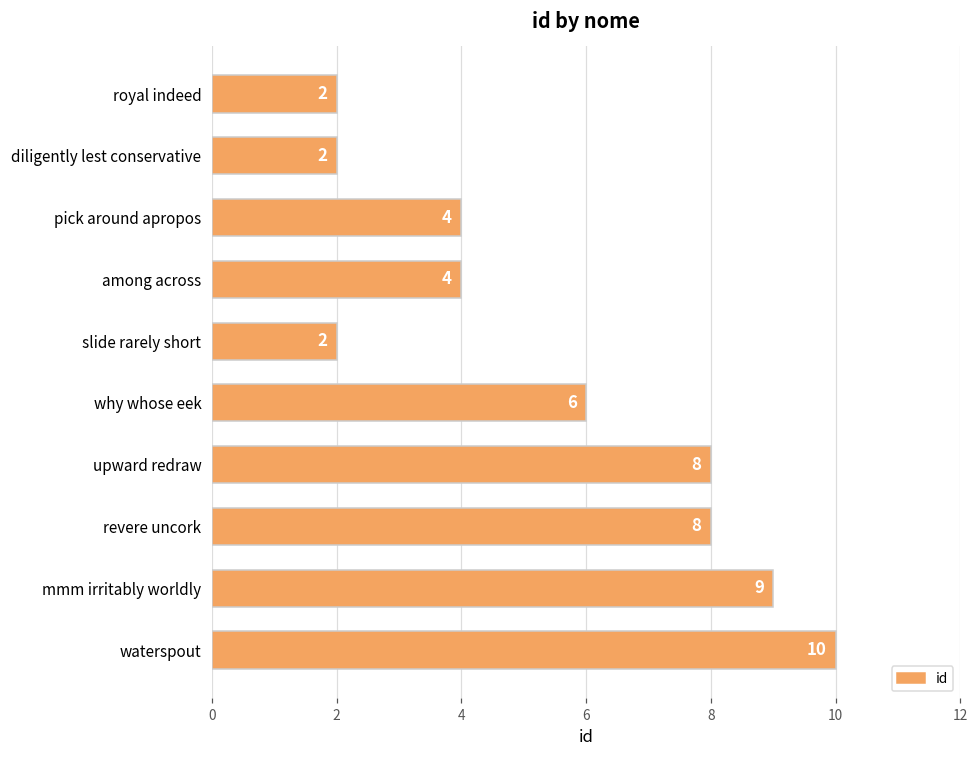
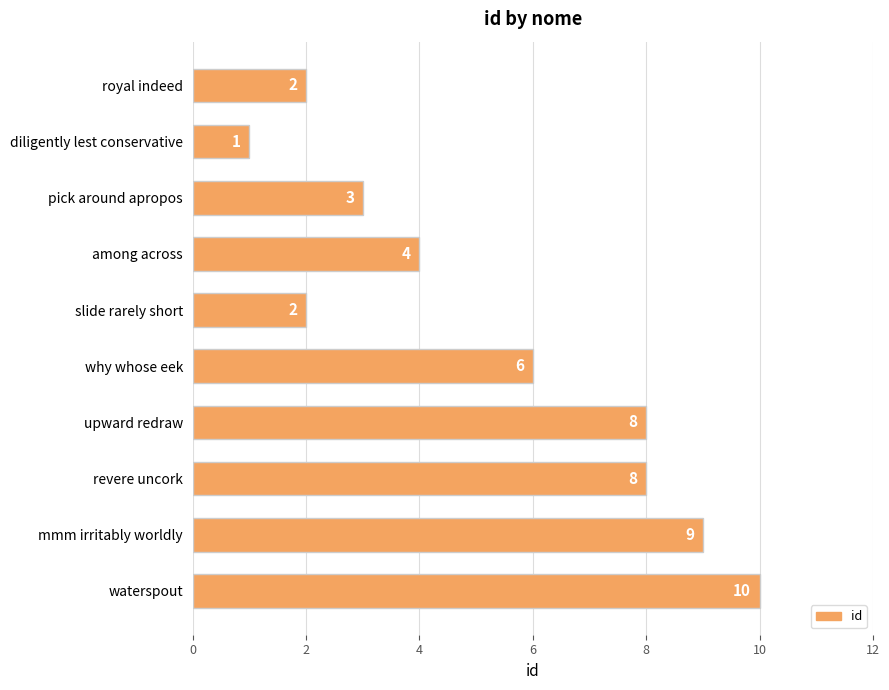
diligently lest conservative: 2 -> 1
pick around apropos: 4 -> 3
